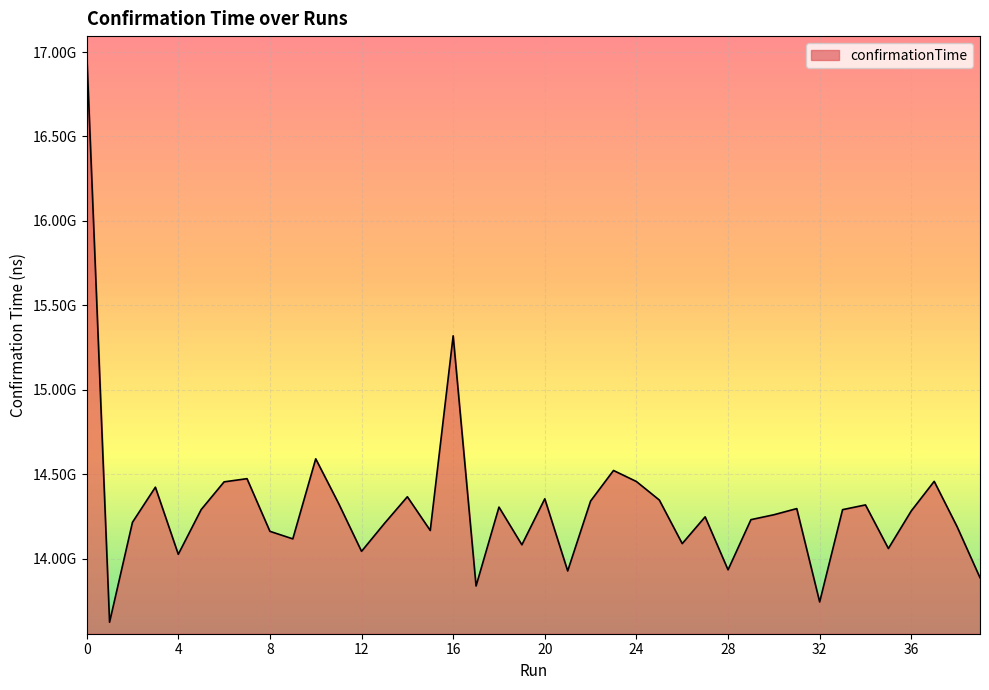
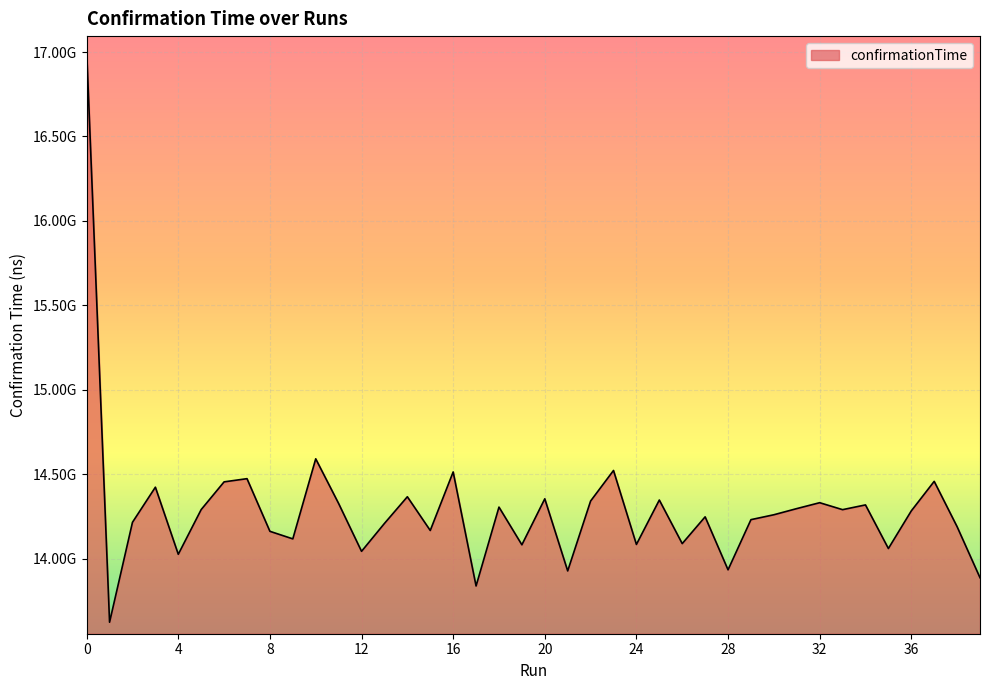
16: 15320000000 -> 14510000000
24: 14460000000 -> 14080000000
32: 13740000000 -> 14330000000
